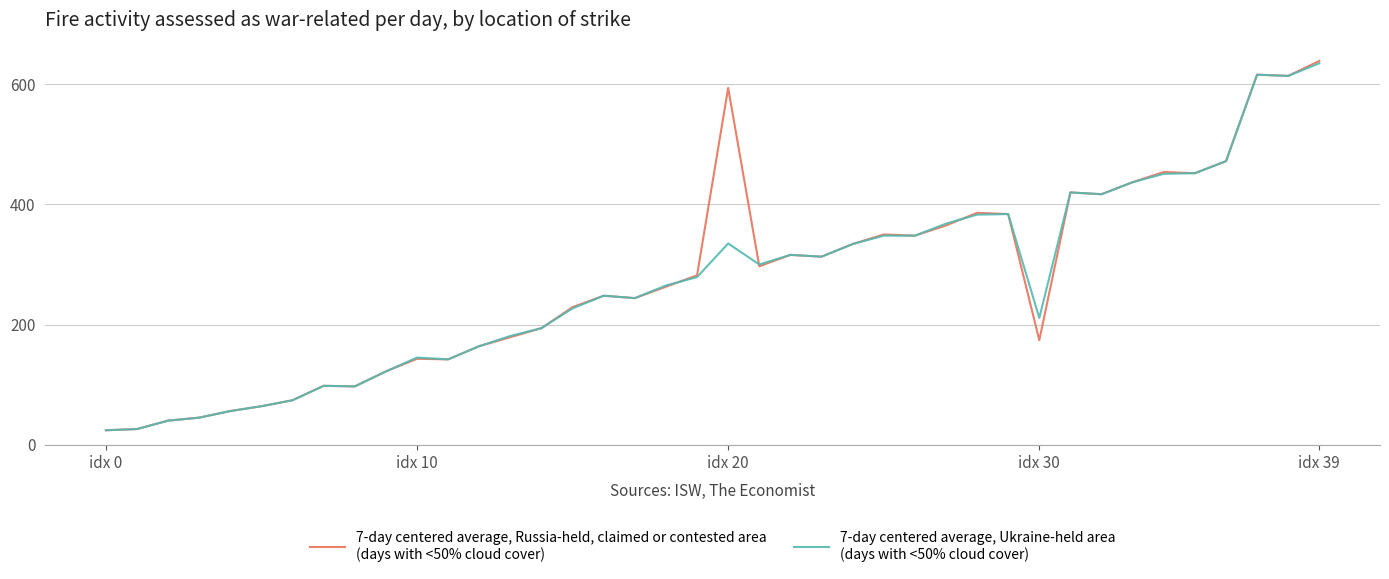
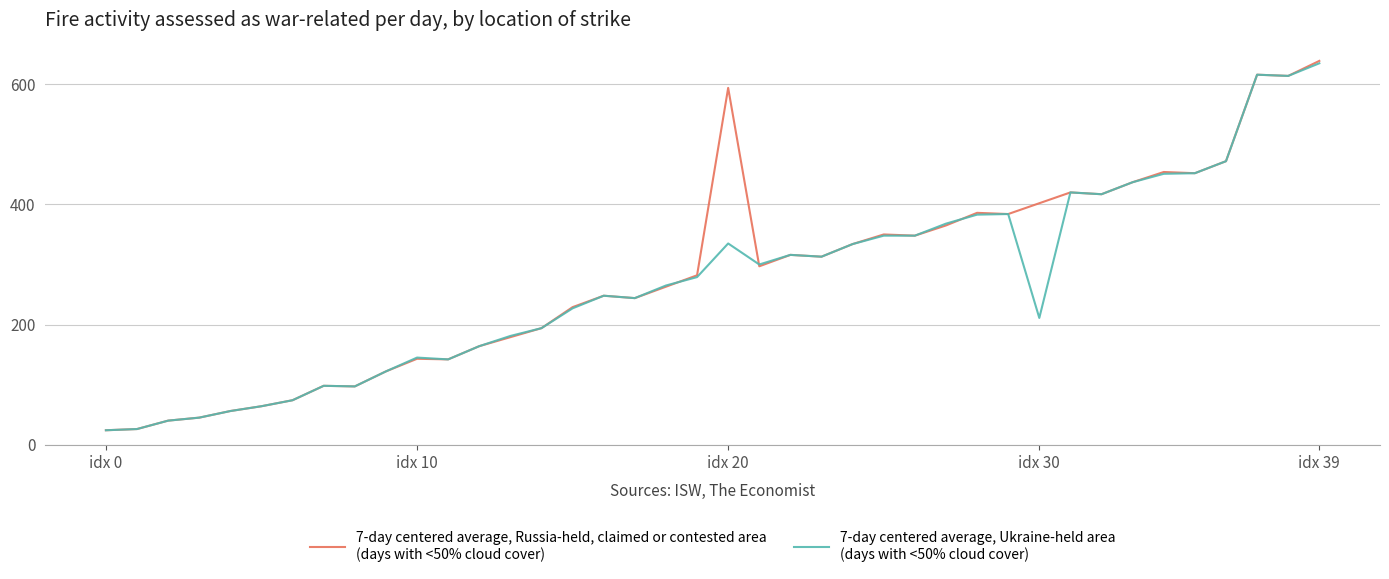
7-day centered average, Russia-held, claimed or contested area (days with <50% cloud cover), idx 30: 170 -> 400
